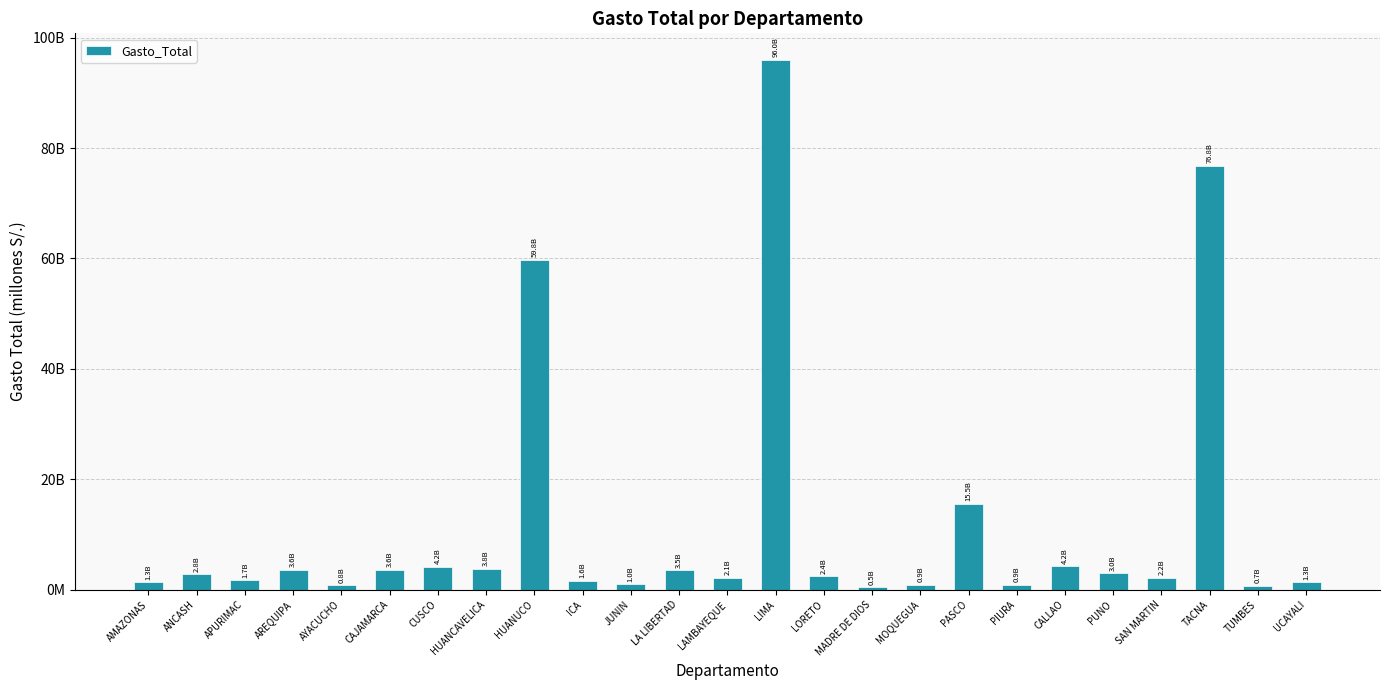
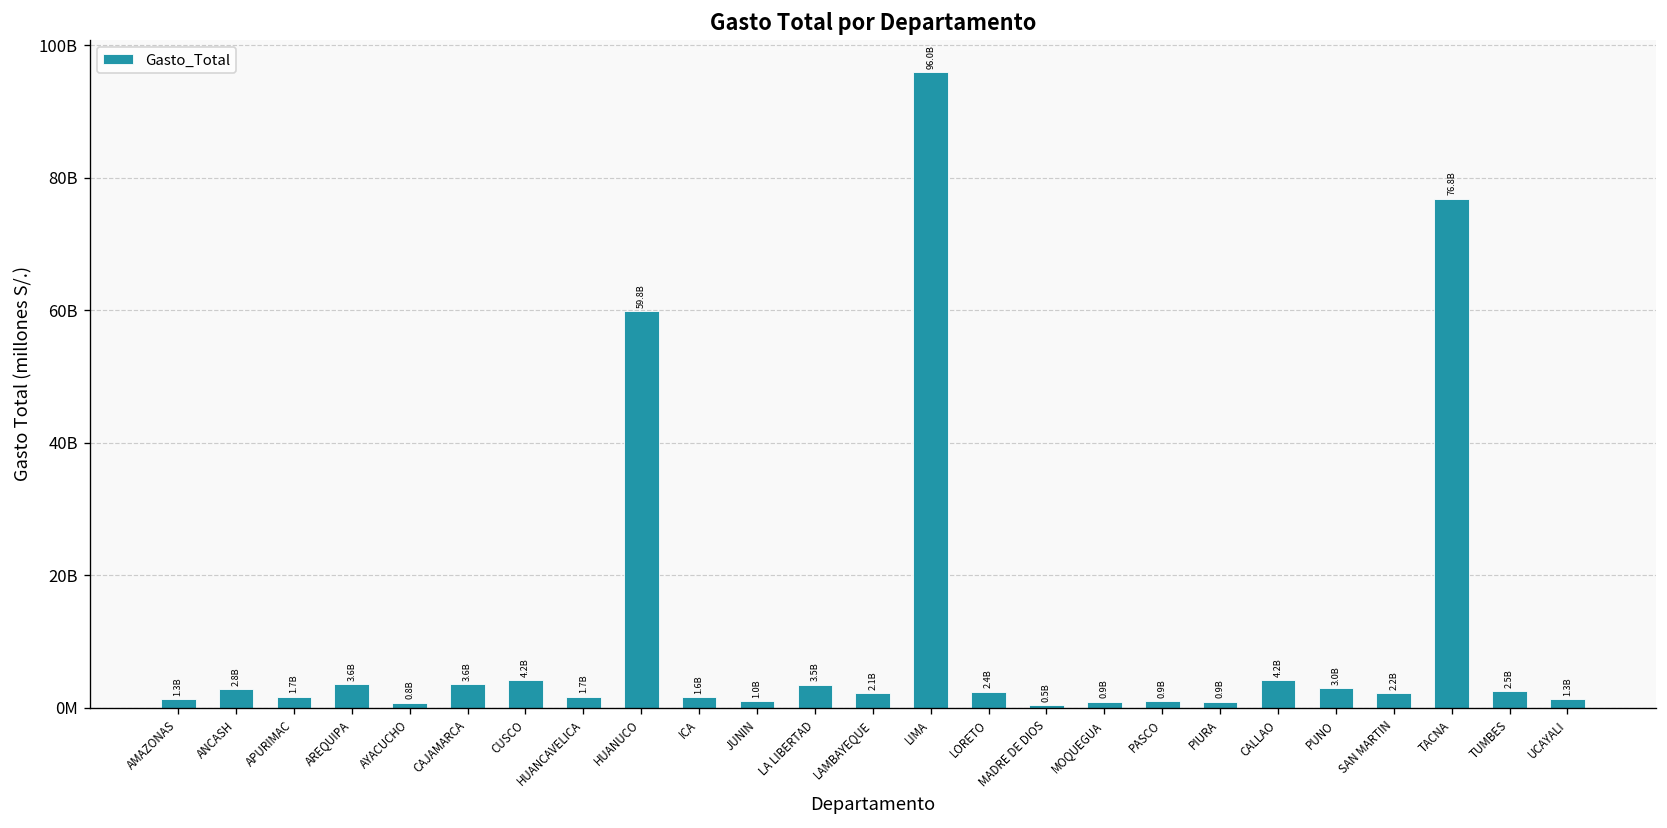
HUANCAVELICA: 3.8B -> 1.7B
PASCO: 15.5B -> 0.9B
TUMBES: 0.7B -> 2.5B
